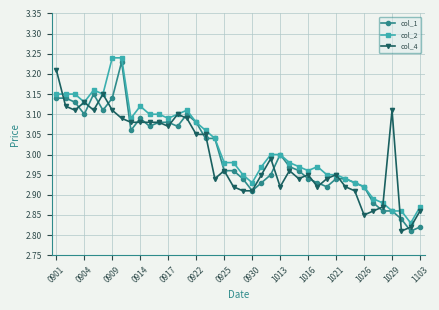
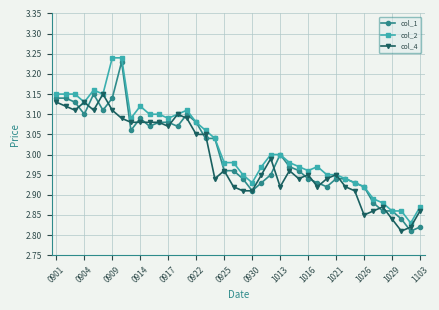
col_4, 0901: 3.21 -> 3.13
col_4, 1029: 3.11 -> 2.84
